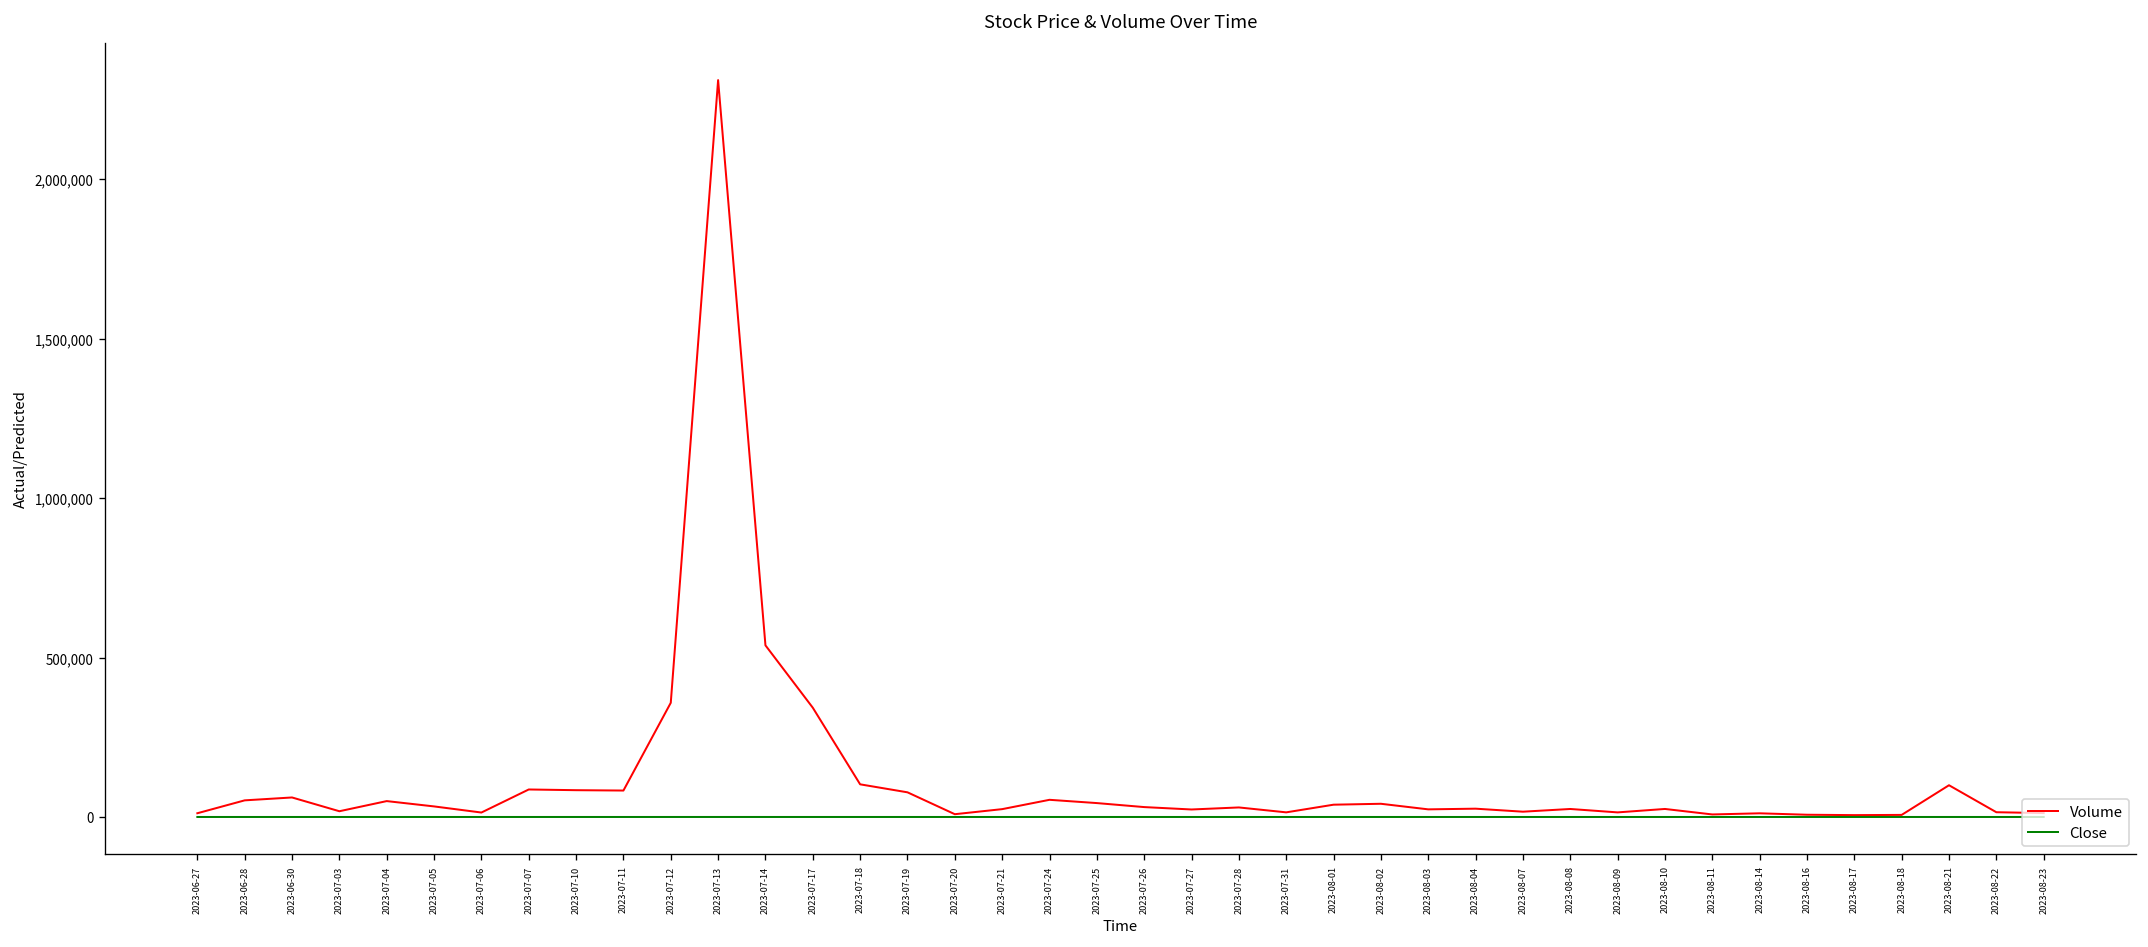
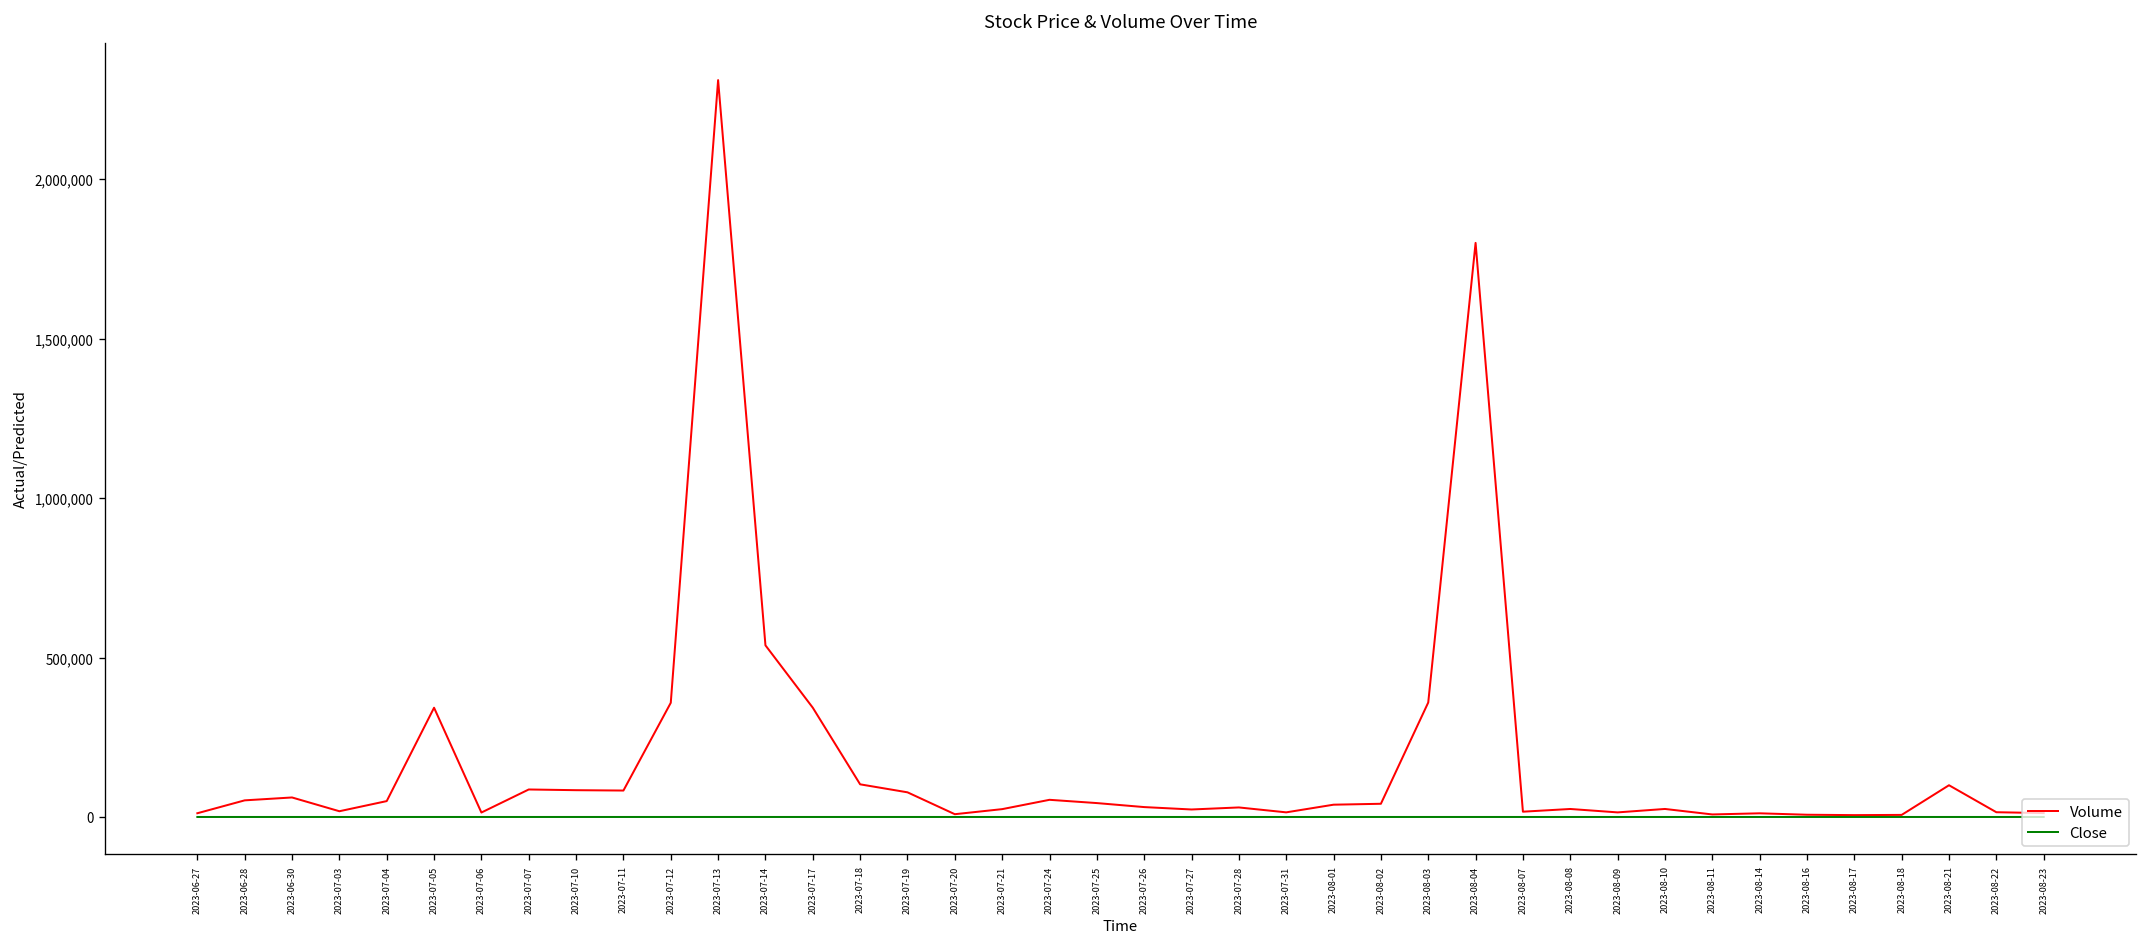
Volume, 2023-07-05: 30,000 -> 340,000
Volume, 2023-08-03: 20,000 -> 360,000
Volume, 2023-08-04: 30,000 -> 1,800,000
